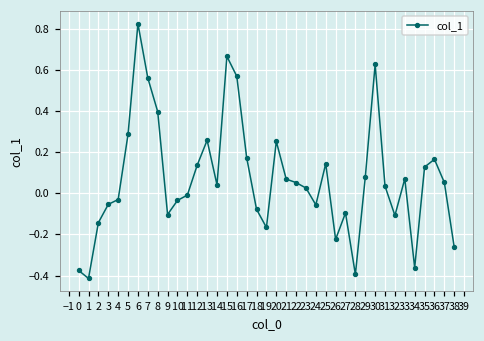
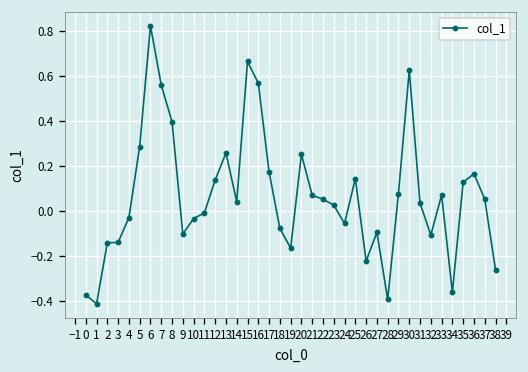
3: -0.05 -> -0.14
